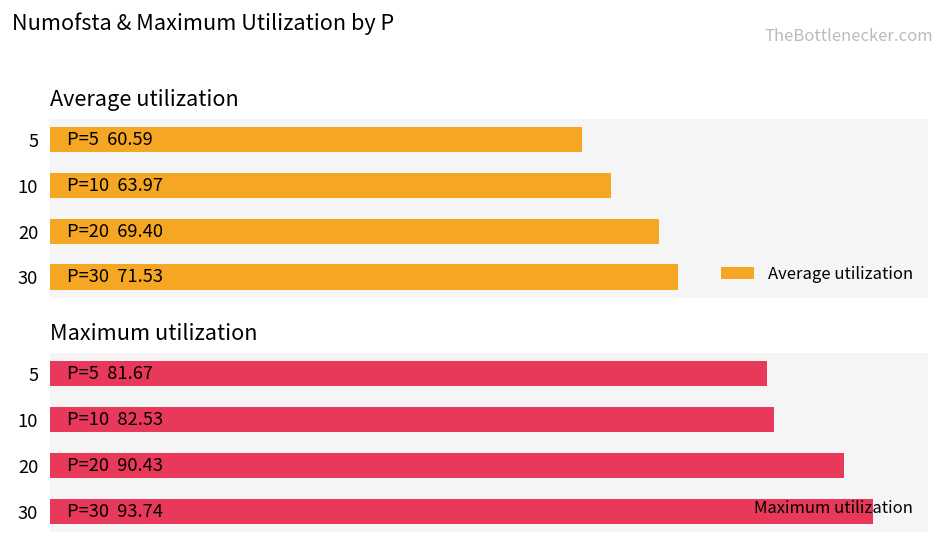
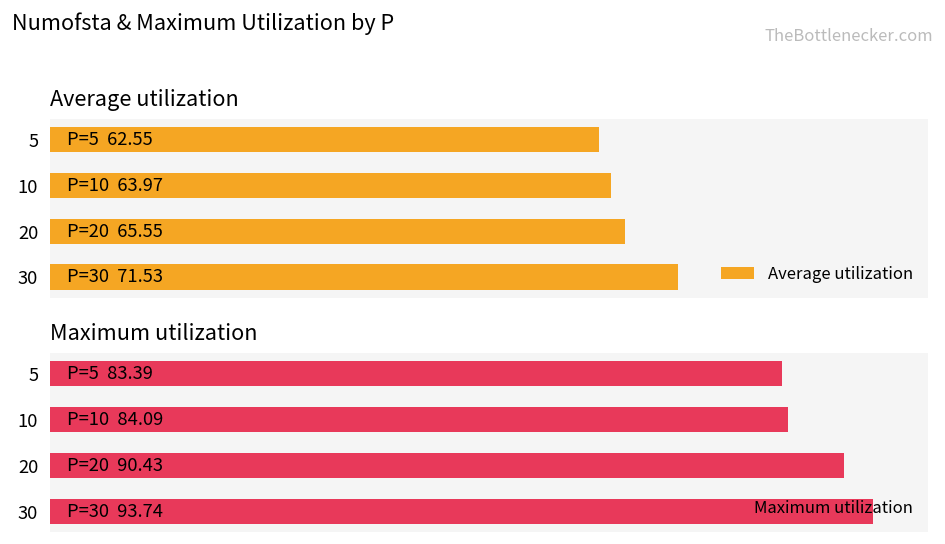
Average utilization, 5: 60.59 -> 62.55
Average utilization, 20: 69.40 -> 65.55
Maximum utilization, 5: 81.67 -> 83.39
Maximum utilization, 10: 82.53 -> 84.09
